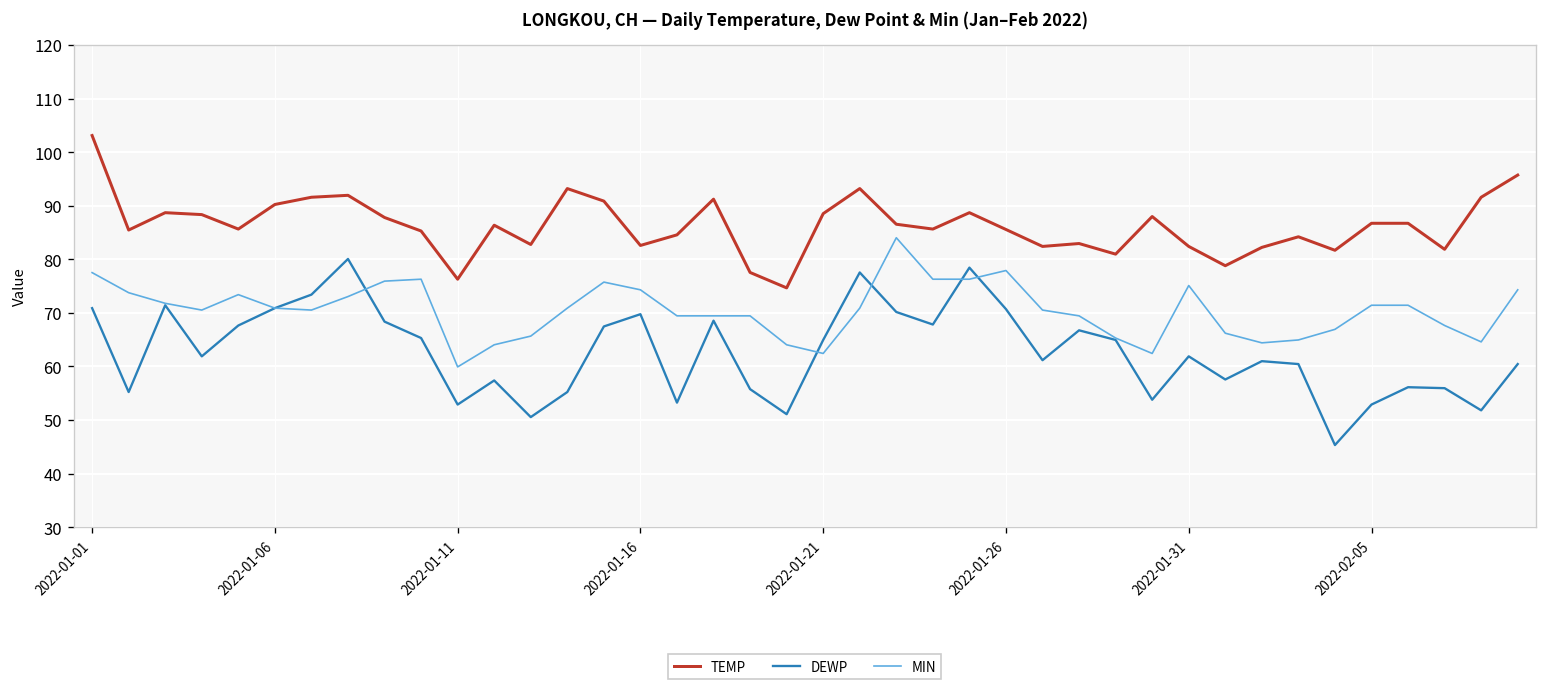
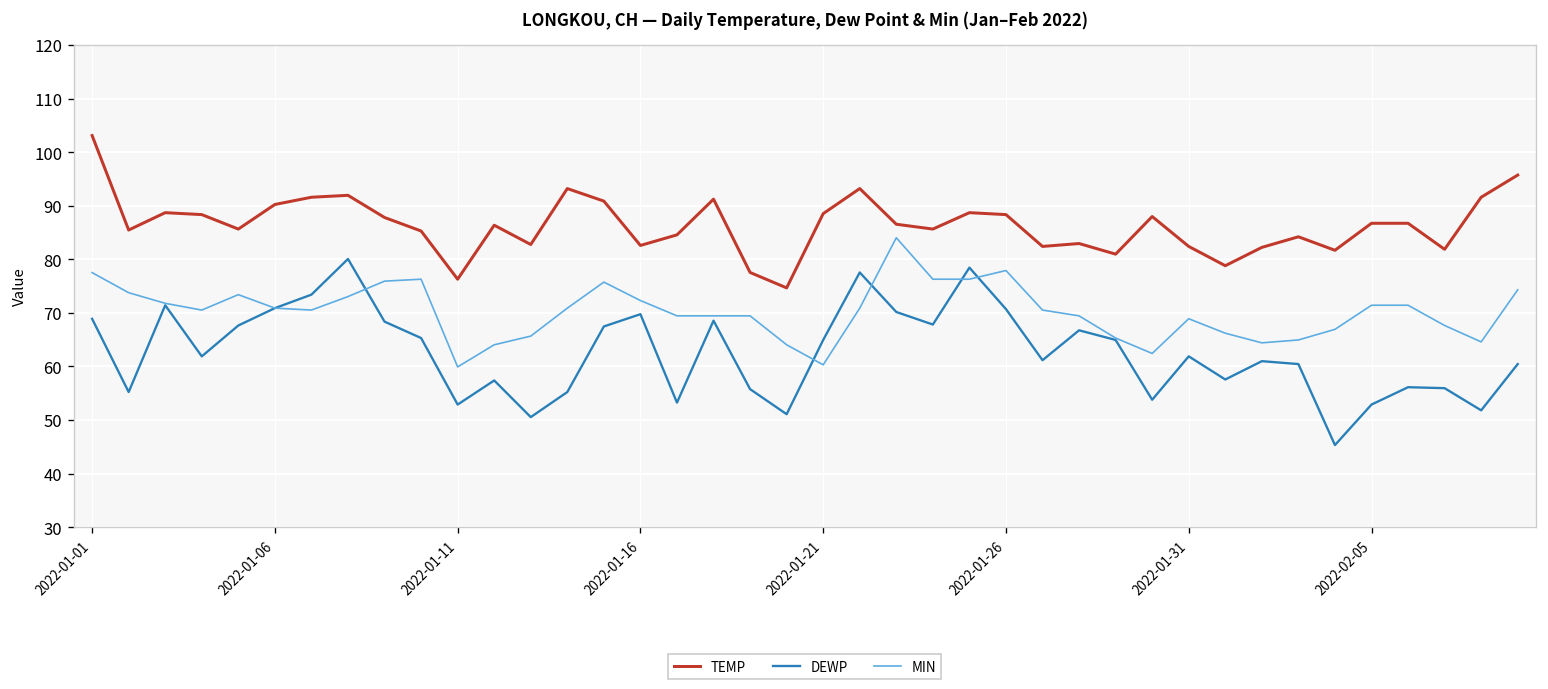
DEWP, 2022-01-01: 71 -> 69
MIN, 2022-01-16: 74 -> 72
MIN, 2022-01-21: 62 -> 60
TEMP, 2022-01-26: 86 -> 88
MIN, 2022-01-31: 75 -> 69
